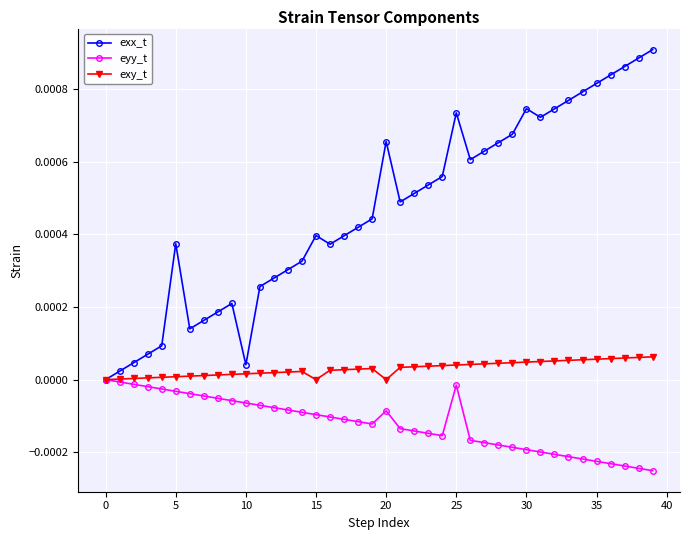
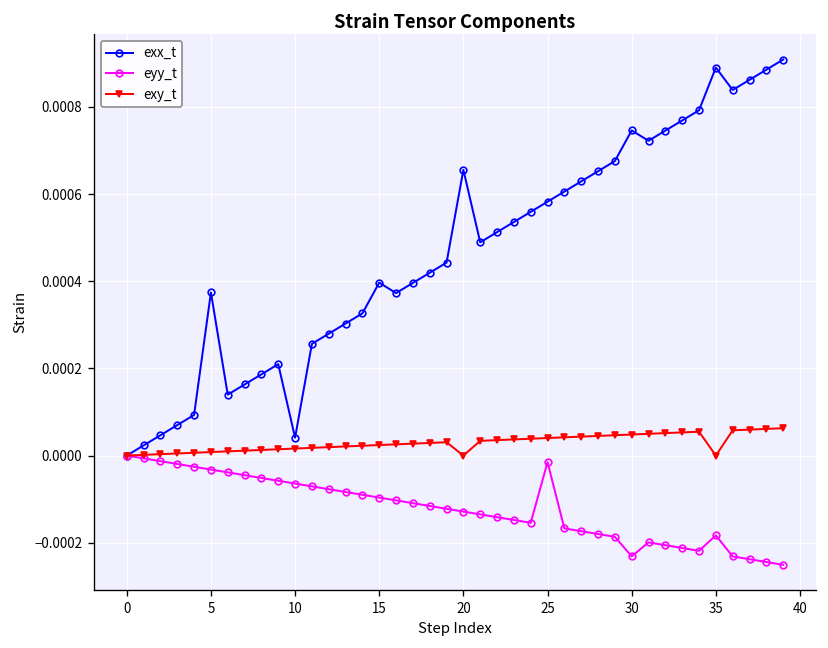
exy_t, 15: 0.00000 -> 0.00002
eyy_t, 20: -0.00009 -> -0.00013
exx_t, 25: 0.00073 -> 0.00058
eyy_t, 30: -0.00019 -> -0.00023
exx_t, 35: 0.00082 -> 0.00089
eyy_t, 35: -0.00022 -> -0.00018
exy_t, 35: 0.0001 -> 0.0000
